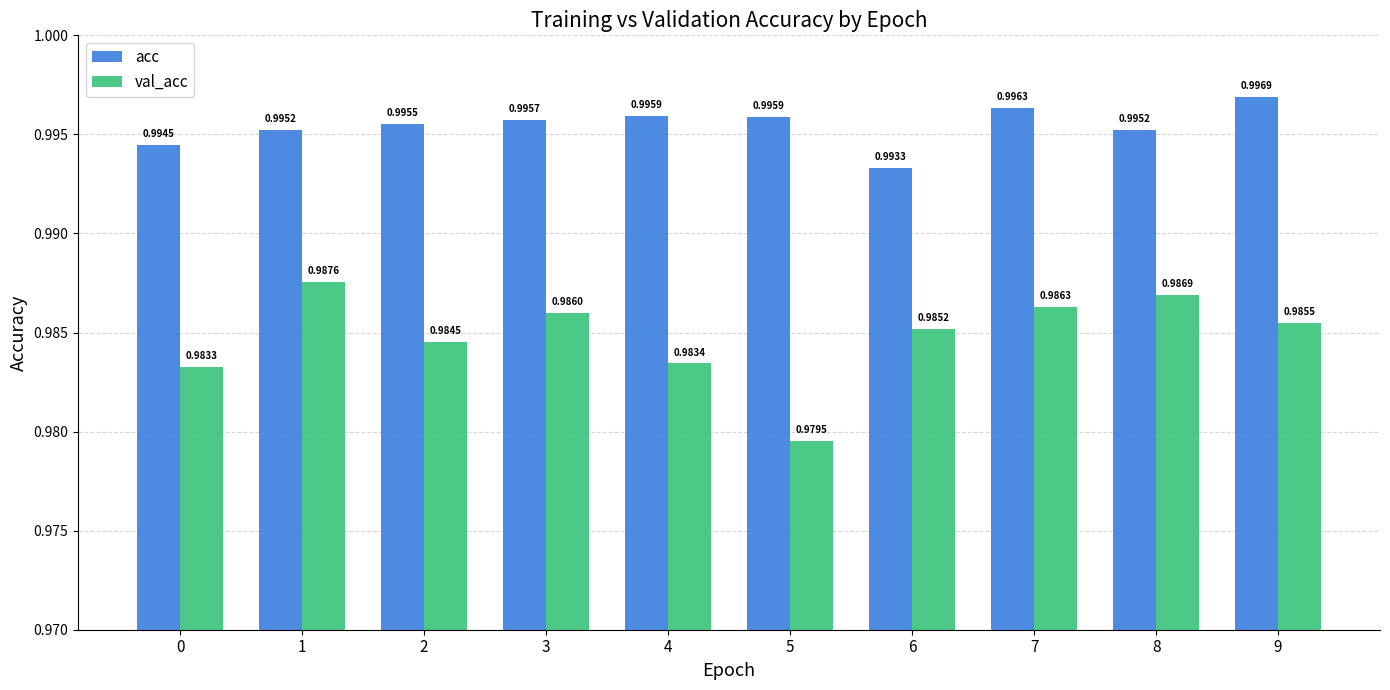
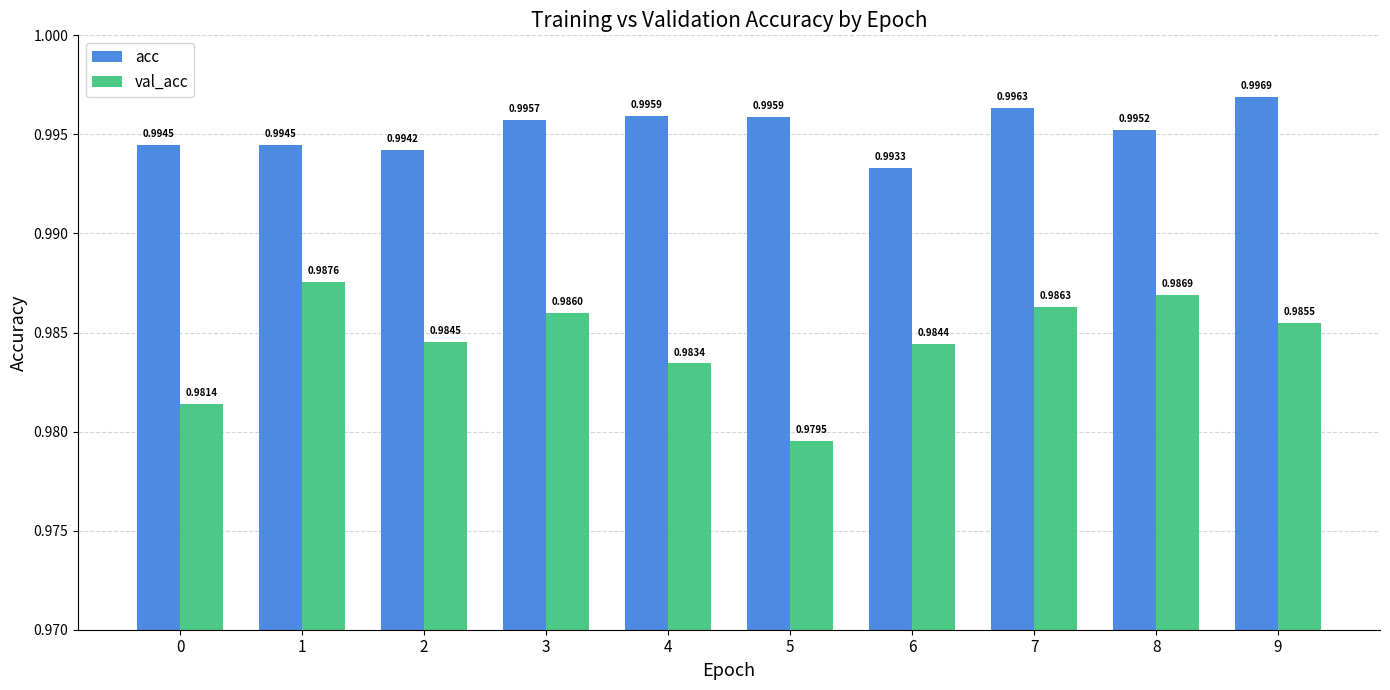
val_acc, 0: 0.9833 -> 0.9814
acc, 1: 0.9952 -> 0.9945
acc, 2: 0.9955 -> 0.9942
val_acc, 6: 0.9852 -> 0.9844
